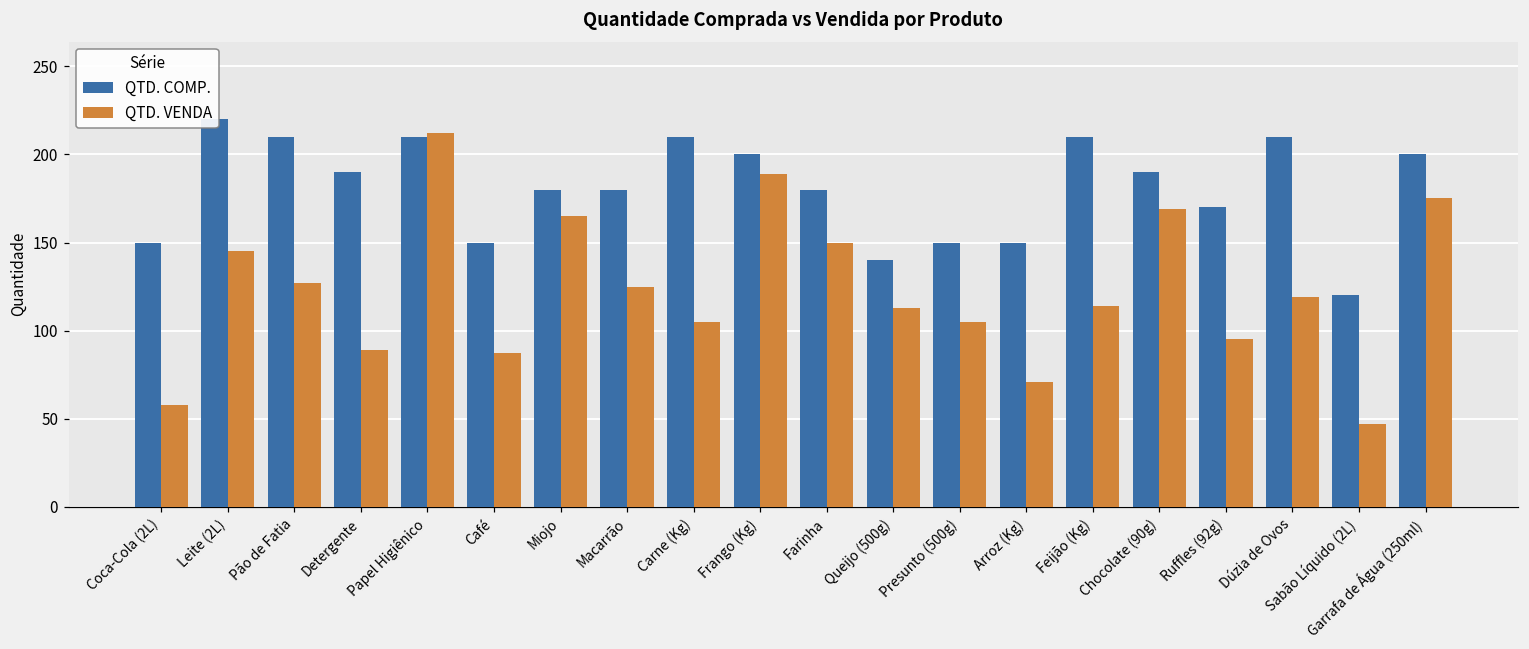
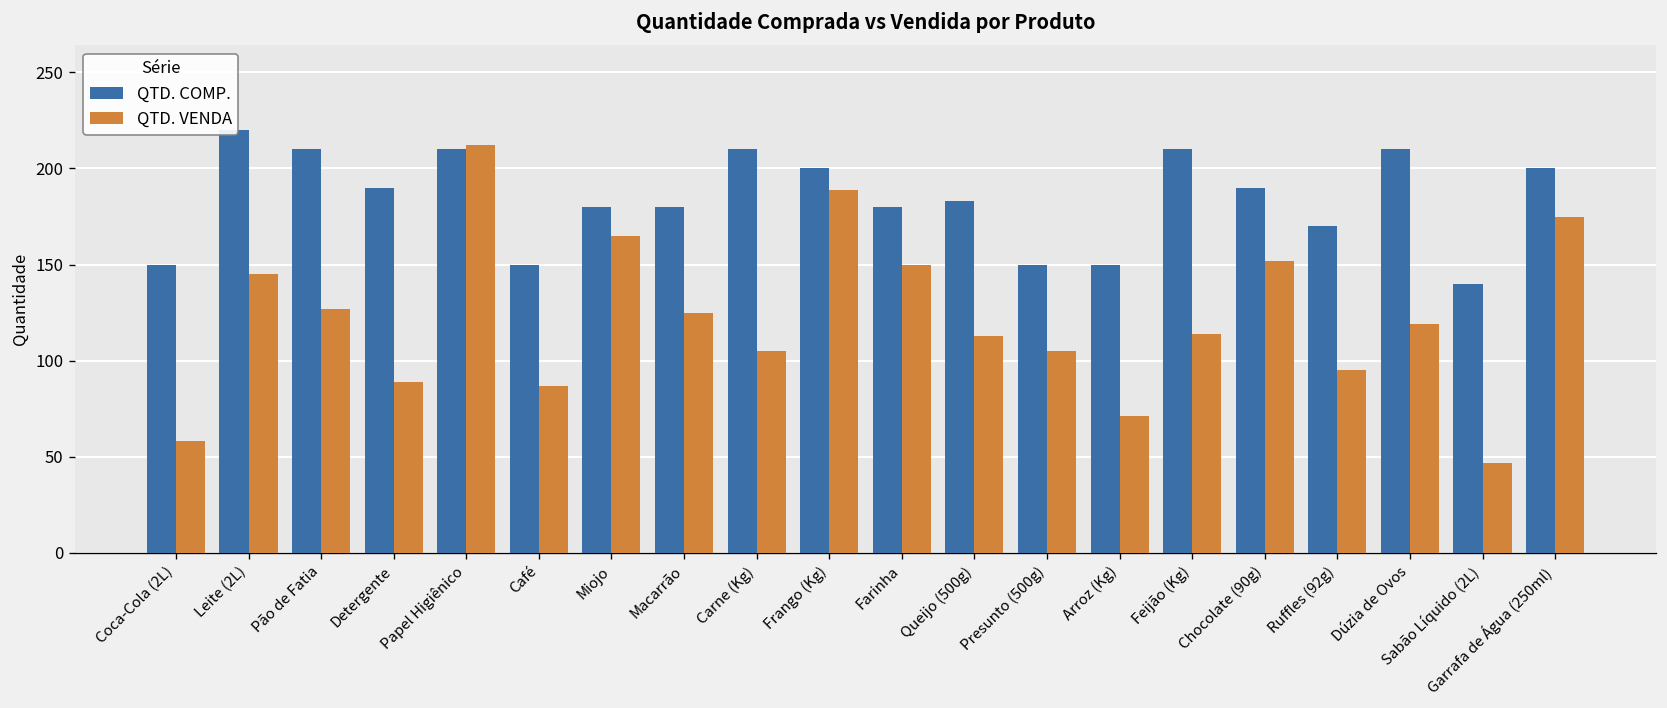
QTD. COMP., Queijo (500g): 140 -> 183
QTD. VENDA, Chocolate (90g): 169 -> 152
QTD. COMP., Sabão Líquido (2L): 120 -> 140
